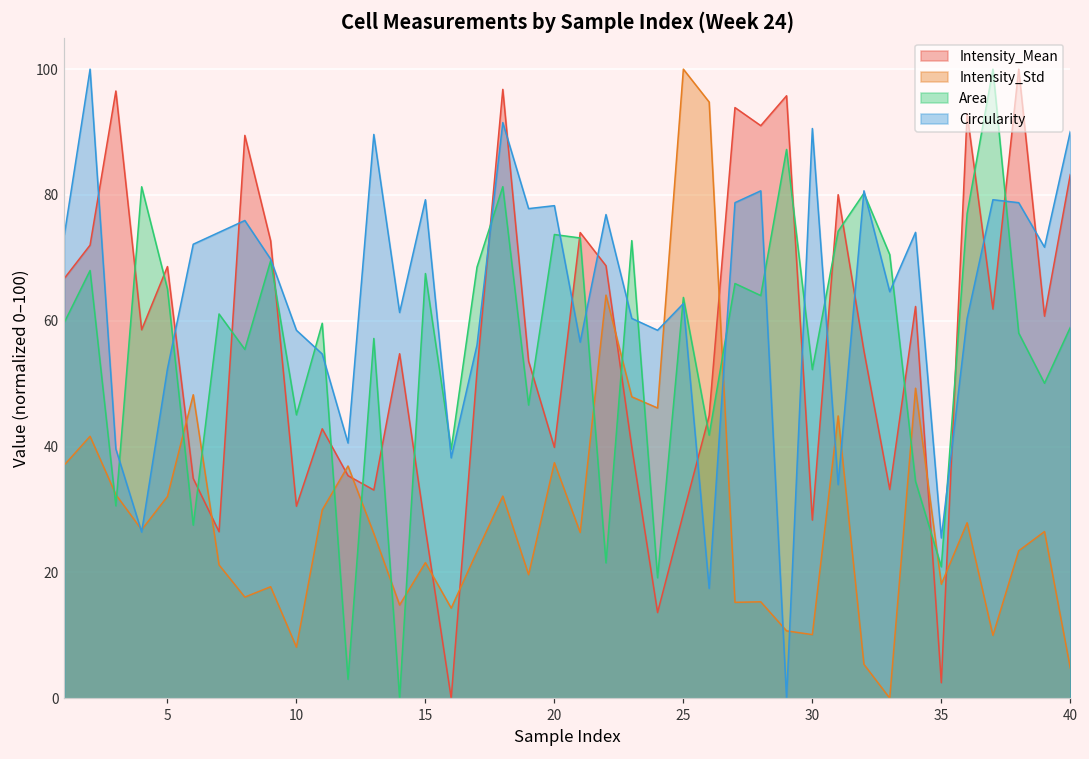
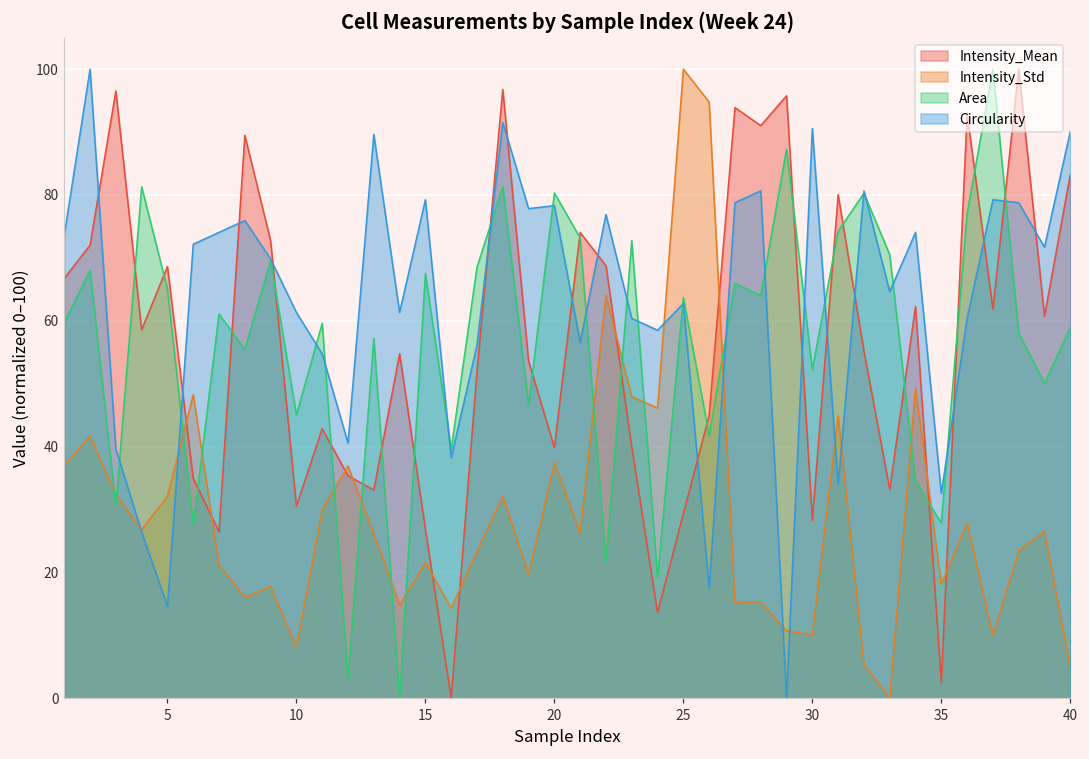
Circularity, 5: 52 -> 15
Circularity, 10: 58 -> 61
Area, 20: 74 -> 80
Area, 35: 21 -> 28
Circularity, 35: 25 -> 33
